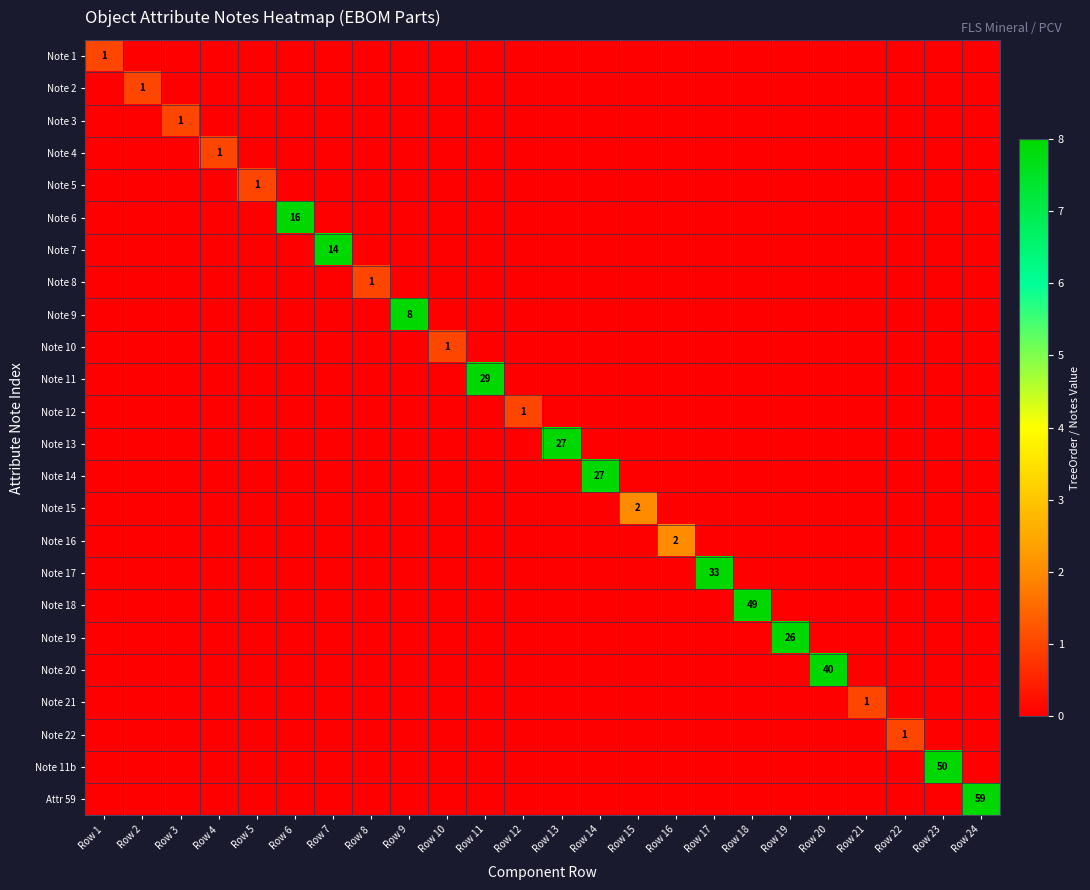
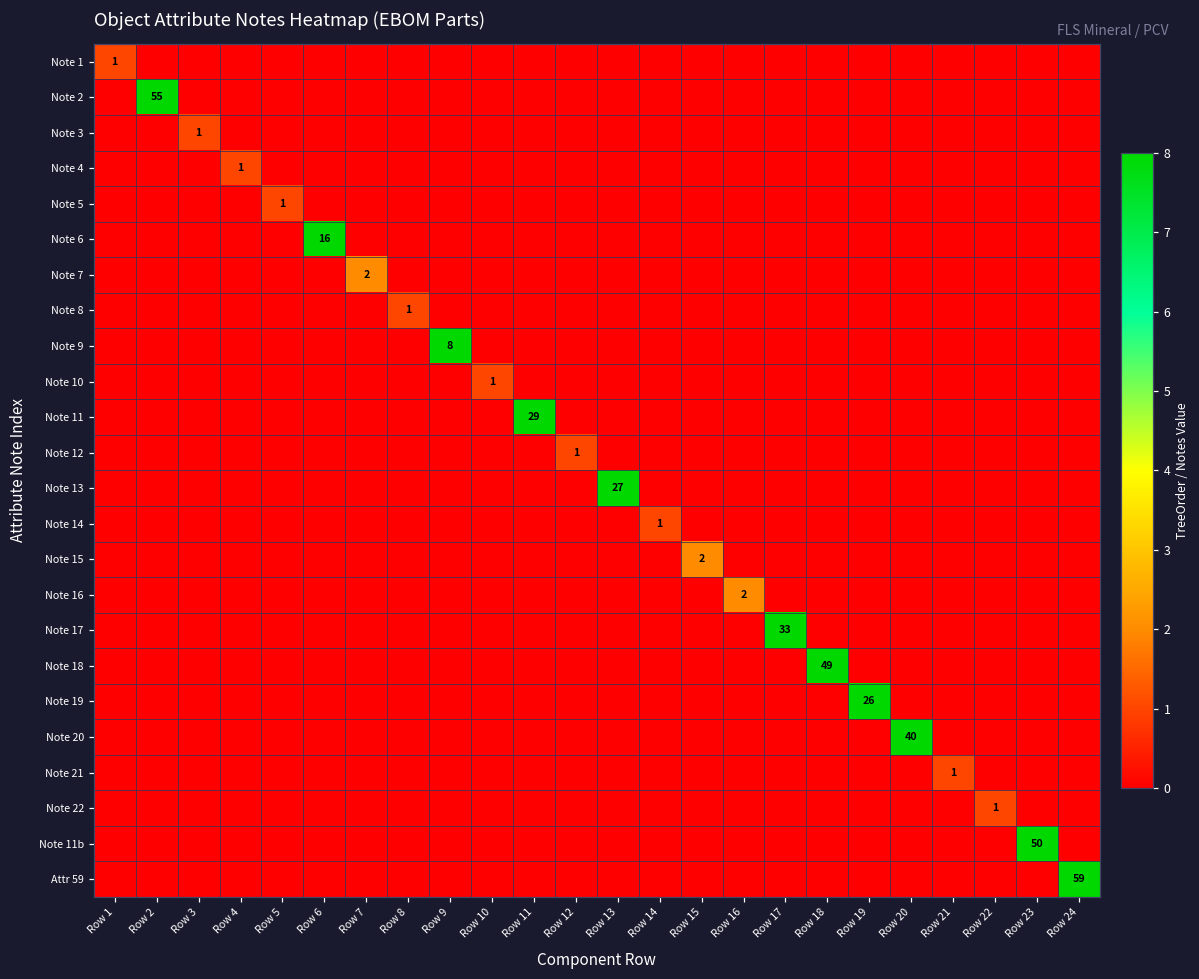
Note 2, Row 2: 1 -> 55
Note 7, Row 7: 14 -> 2
Note 14, Row 14: 27 -> 1
